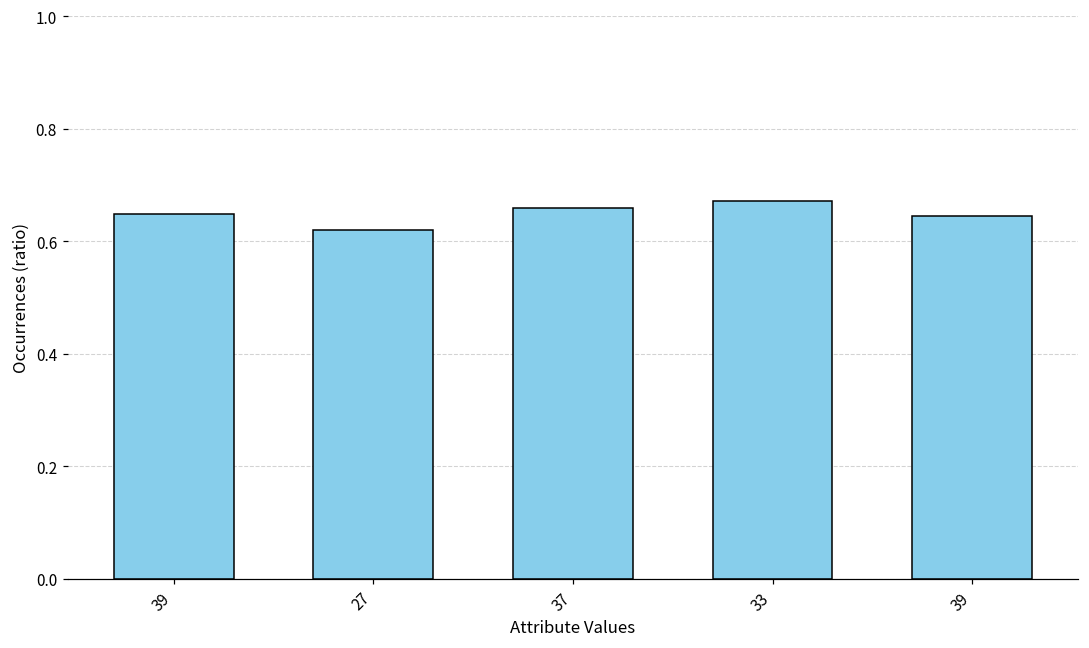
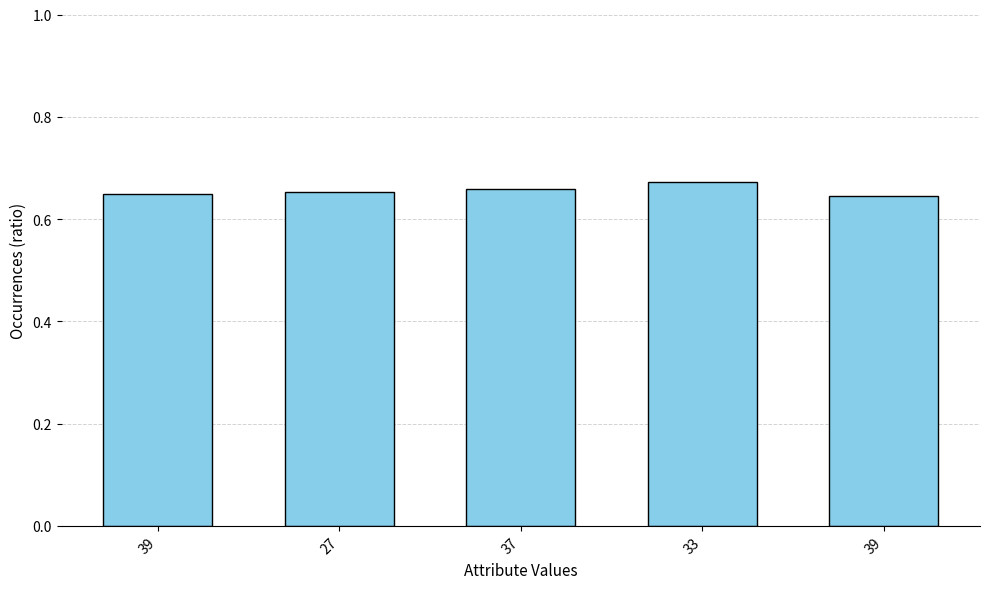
27: 0.62 -> 0.65
